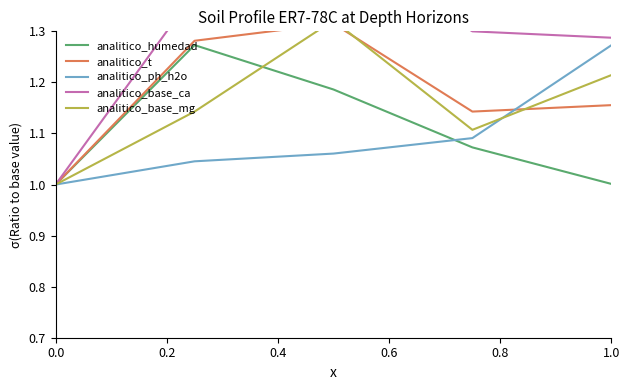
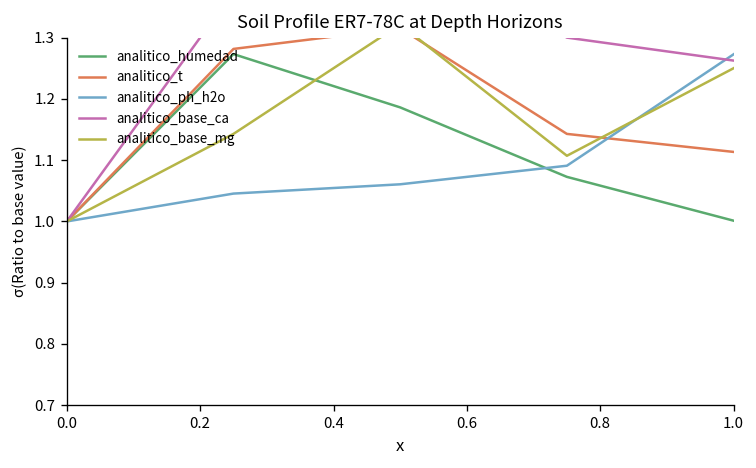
analitico_t, 1.0: 1.16 -> 1.11
analitico_base_ca, 1.0: 1.29 -> 1.26
analitico_base_mg, 1.0: 1.21 -> 1.25
